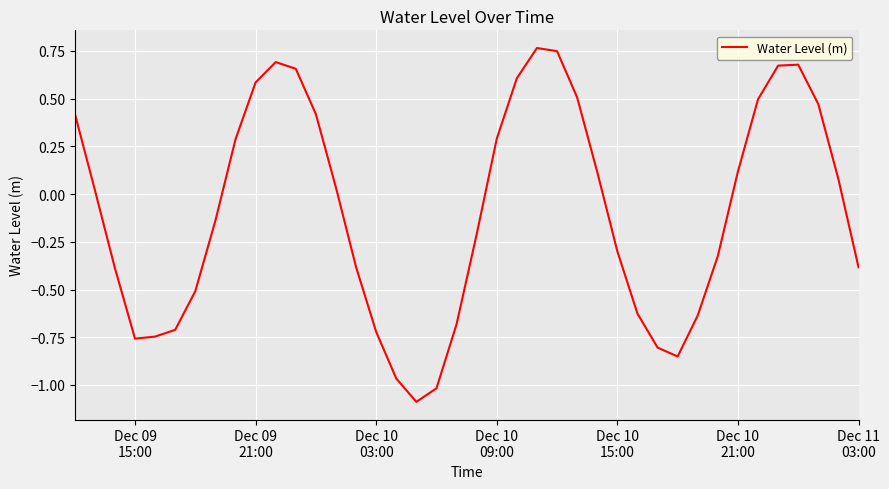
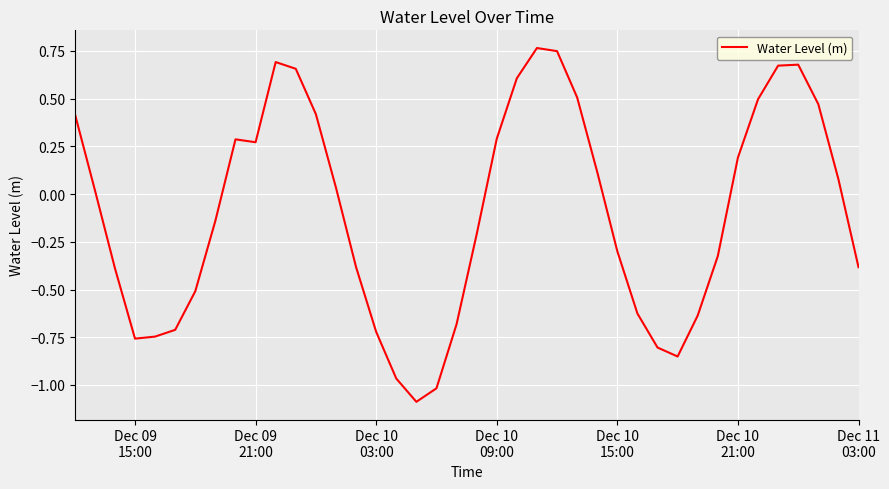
Dec 09 21:00: 0.58 -> 0.27
Dec 10 21:00: 0.12 -> 0.19
